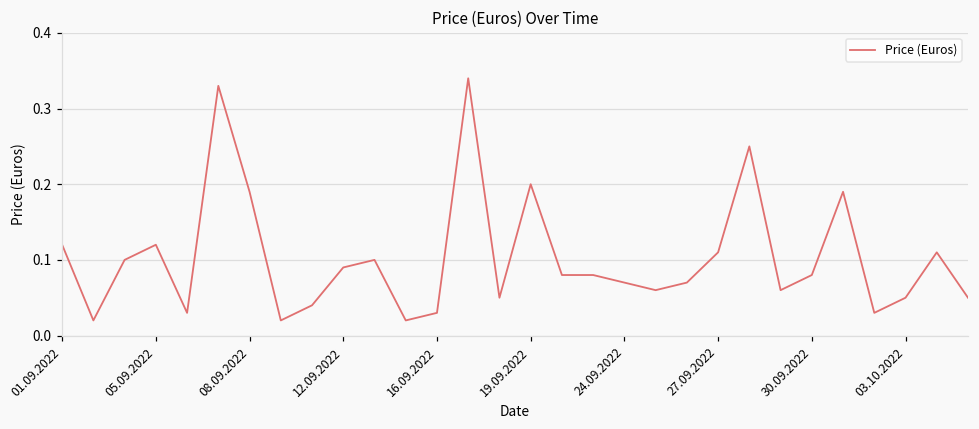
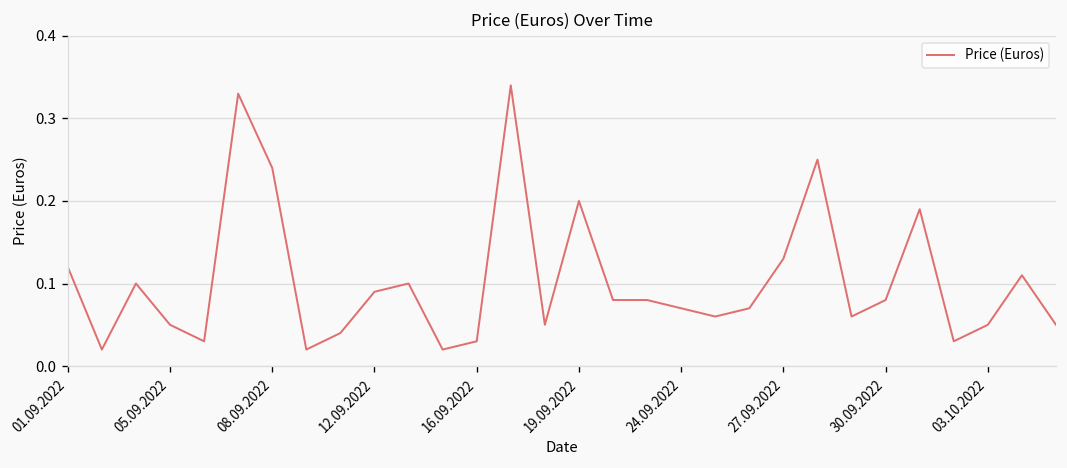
05.09.2022: 0.12 -> 0.05
08.09.2022: 0.19 -> 0.24
27.09.2022: 0.11 -> 0.13
